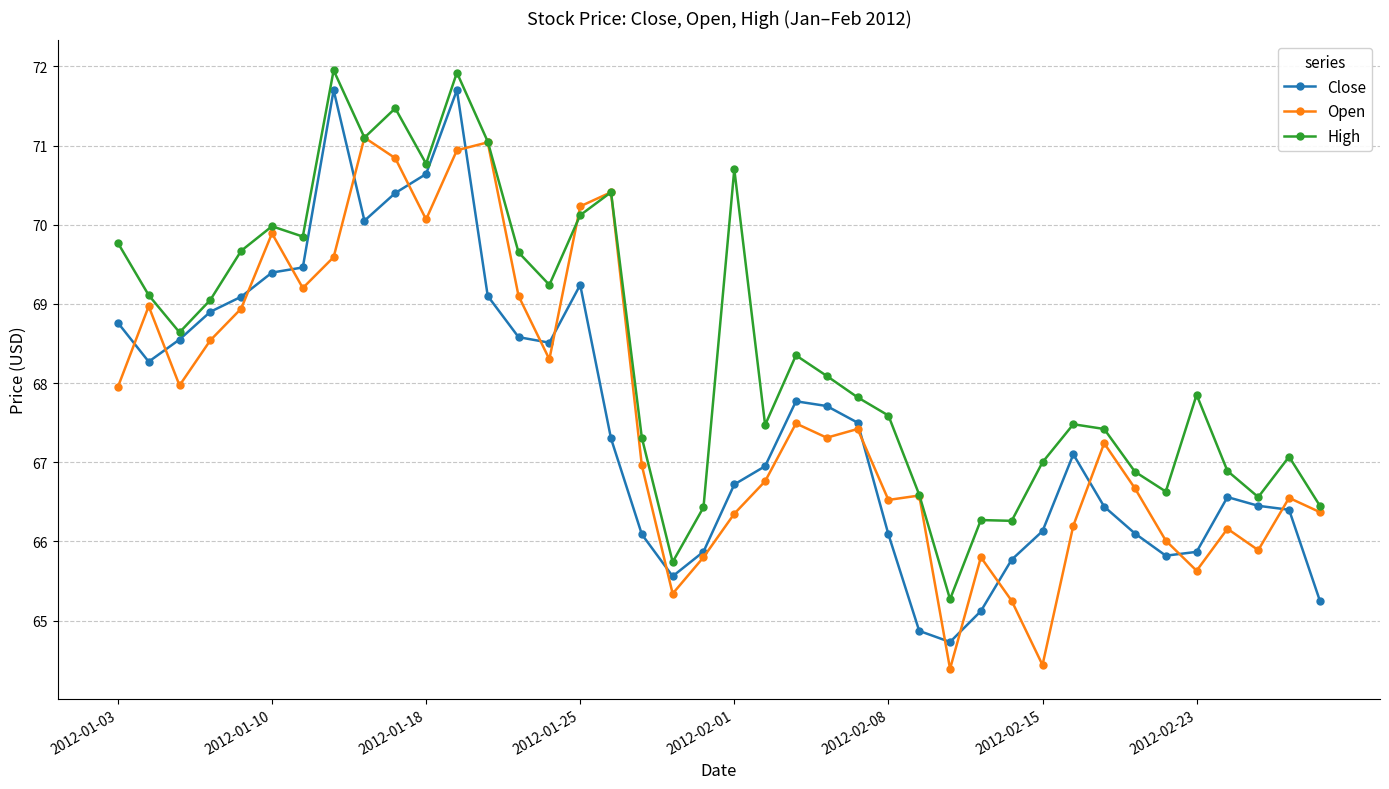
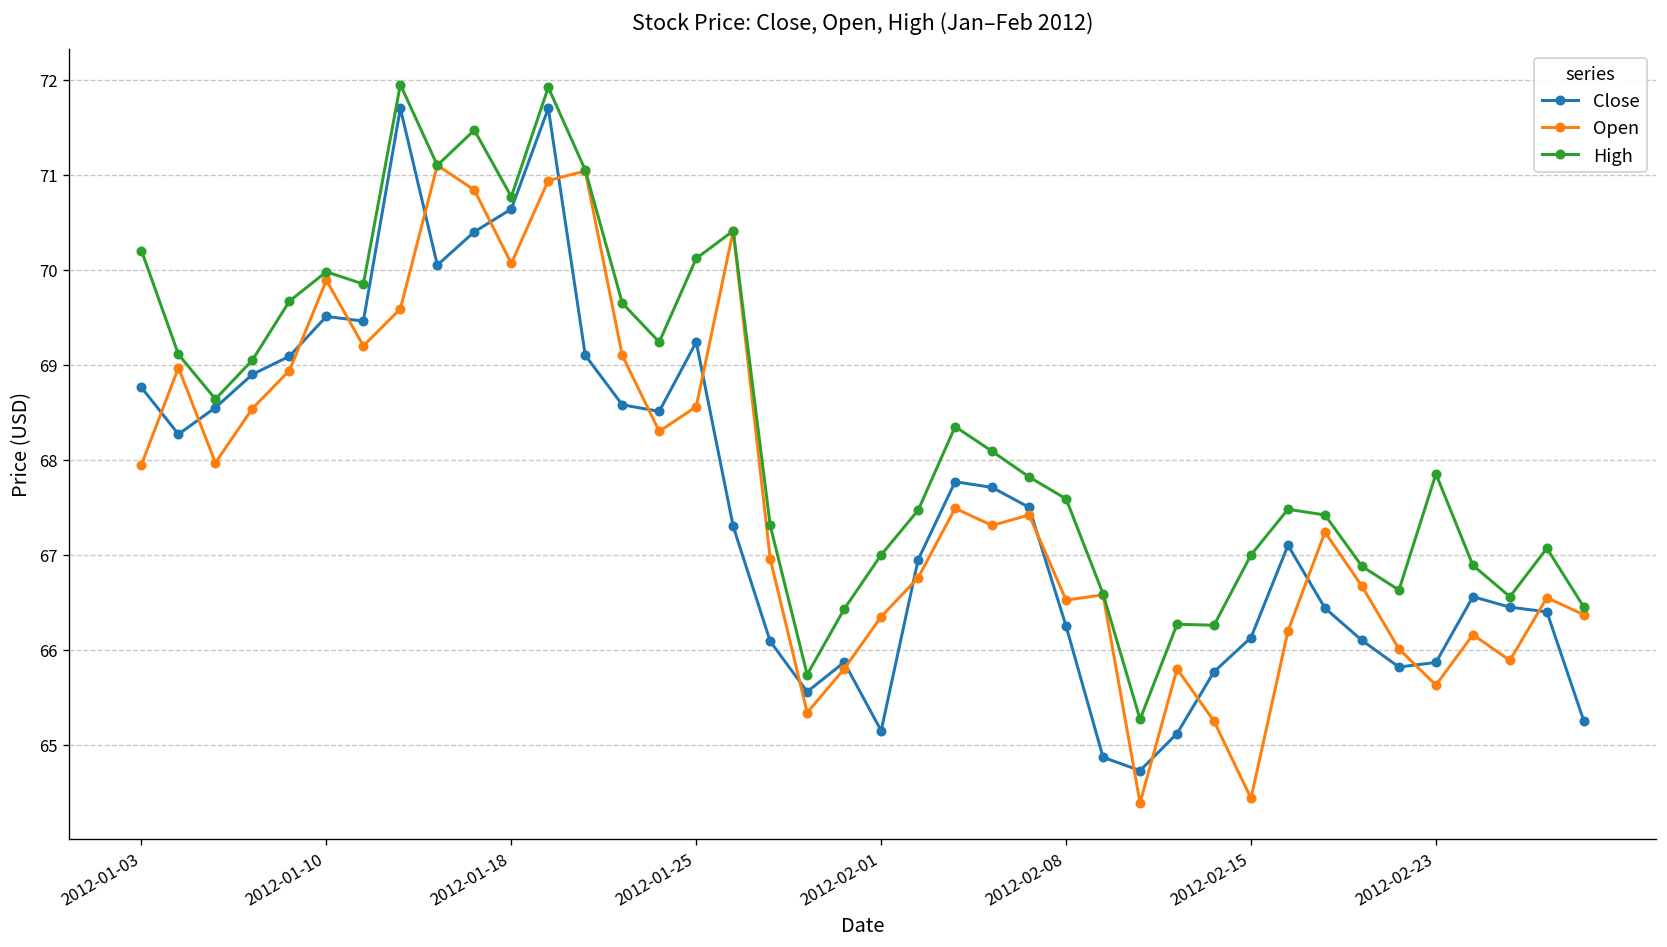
High, 2012-01-03: 69.8 -> 70.2
Close, 2012-01-10: 69.4 -> 69.5
Open, 2012-01-25: 70.2 -> 68.6
Close, 2012-02-01: 66.7 -> 65.1
High, 2012-02-01: 70.7 -> 67.0
Close, 2012-02-08: 66.1 -> 66.3
